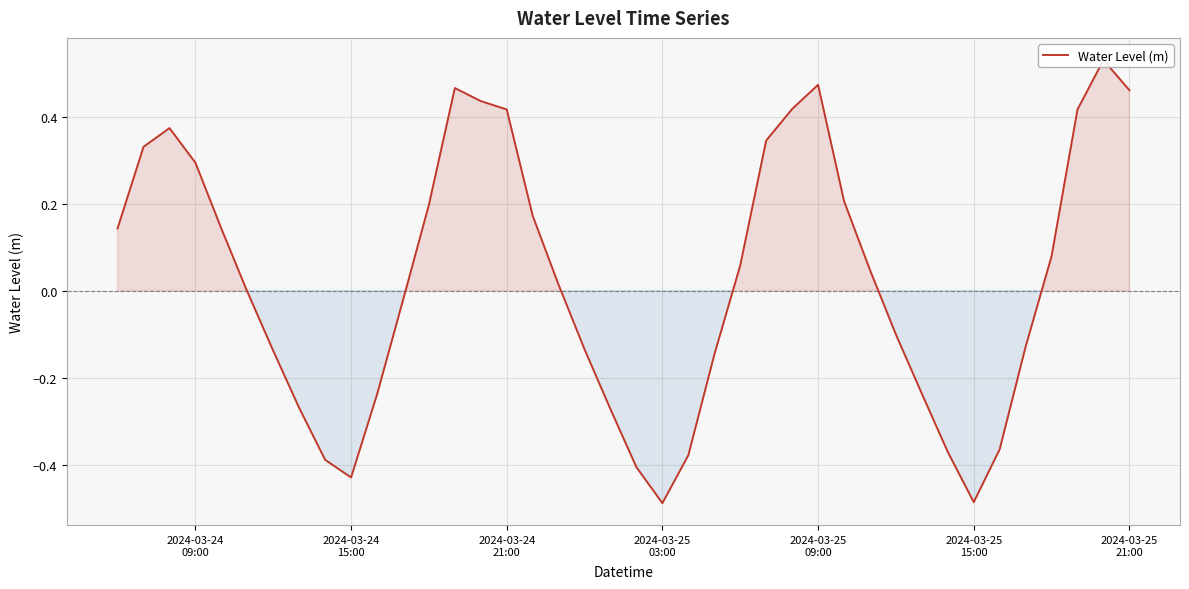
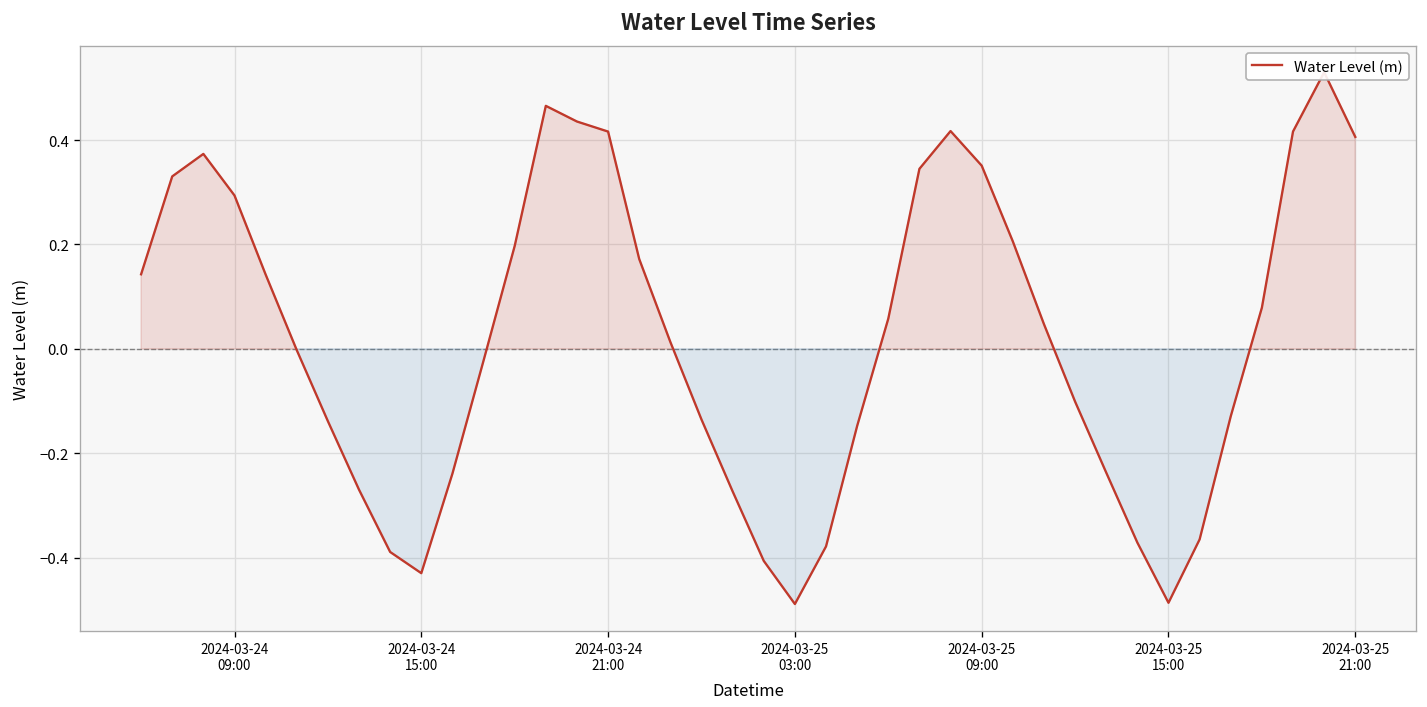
2024-03-25 09:00: 0.47 -> 0.35
2024-03-25 21:00: 0.46 -> 0.41
